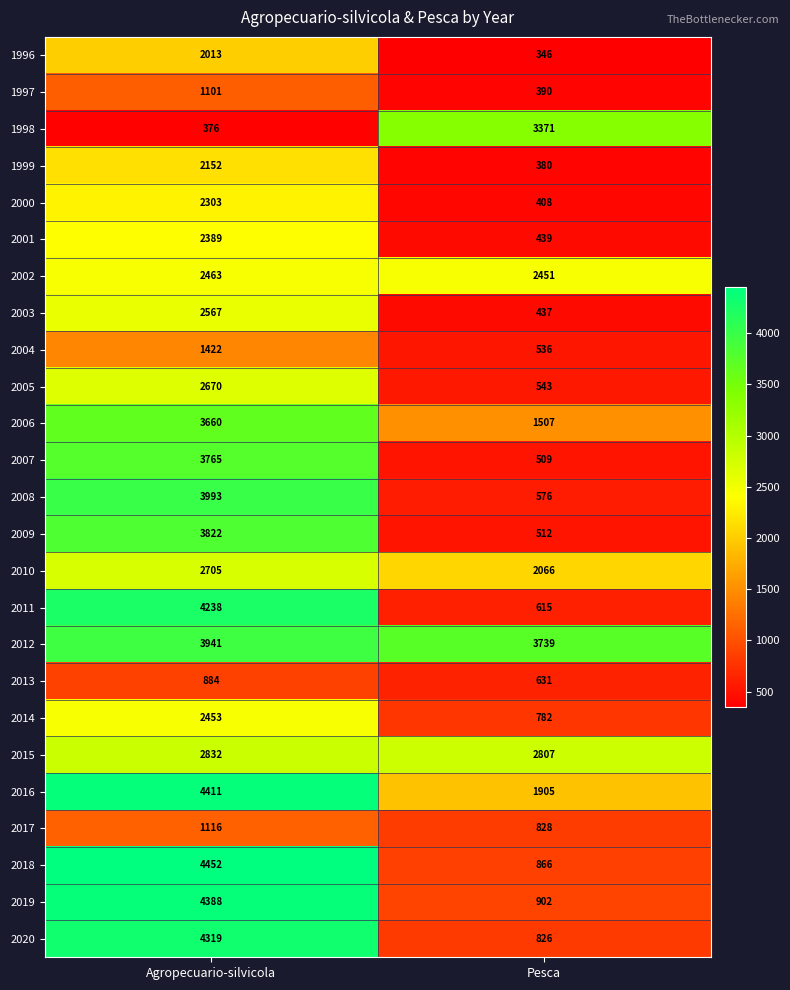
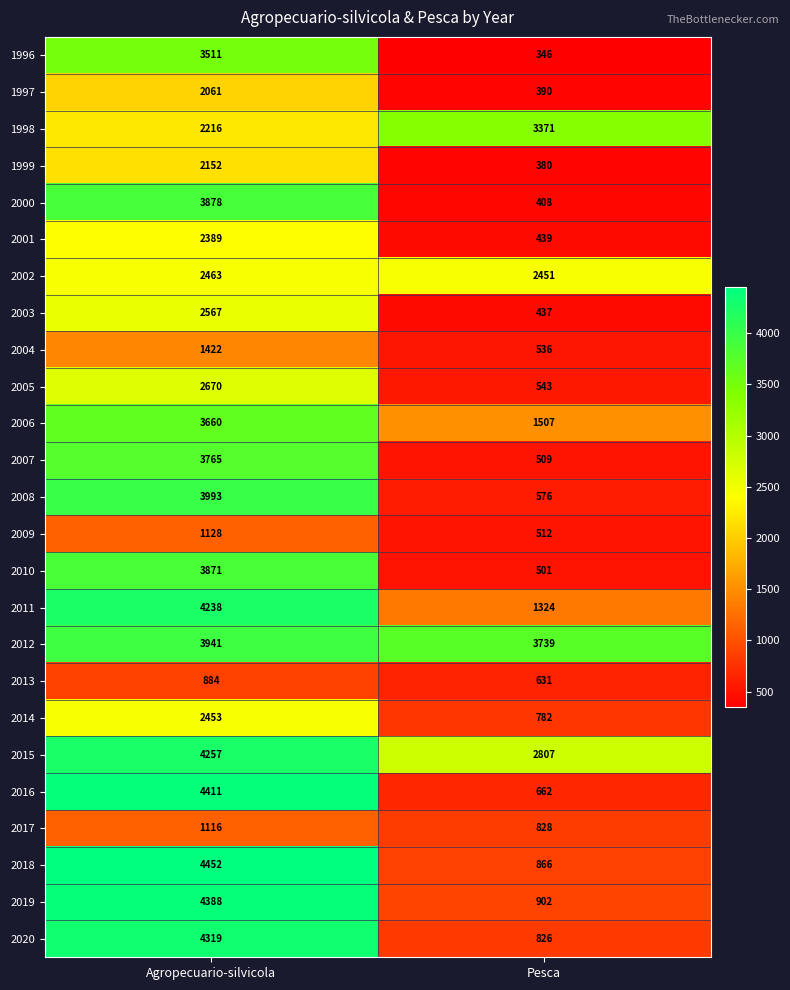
1996, Agropecuario-silvicola: 2013 -> 3511
1997, Agropecuario-silvicola: 1101 -> 2061
1998, Agropecuario-silvicola: 376 -> 2216
2000, Agropecuario-silvicola: 2303 -> 3878
2009, Agropecuario-silvicola: 3822 -> 1128
2010, Agropecuario-silvicola: 2705 -> 3871
2010, Pesca: 2066 -> 501
2011, Pesca: 615 -> 1324
2015, Agropecuario-silvicola: 2832 -> 4257
2016, Pesca: 1905 -> 662
